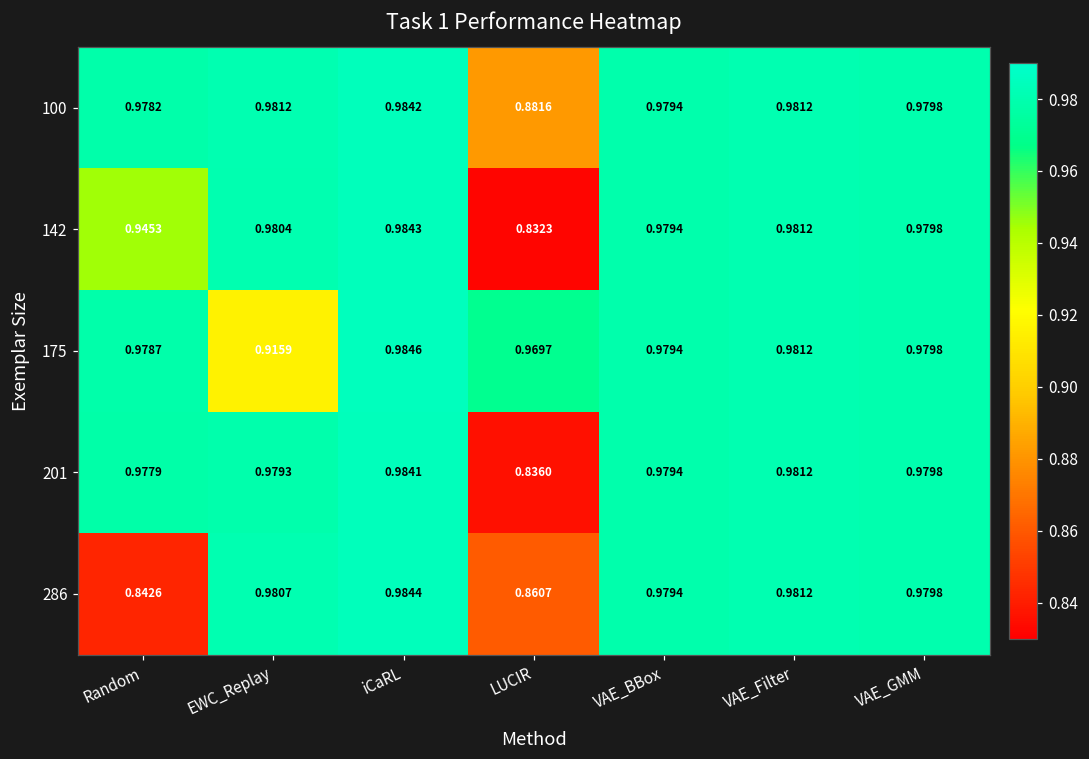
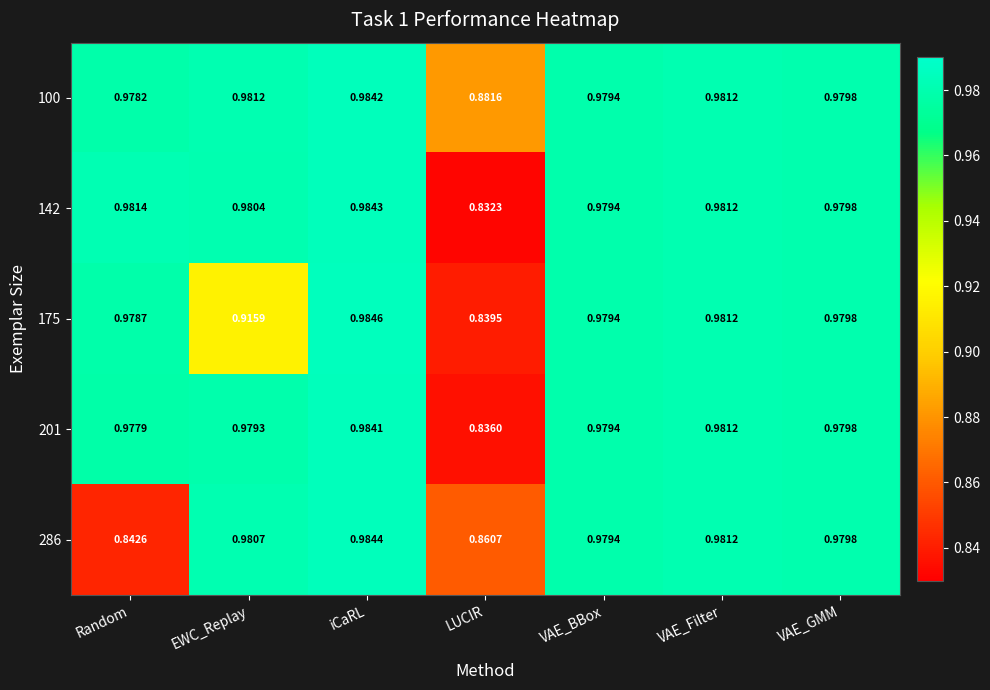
142, Random: 0.9453 -> 0.9814
175, LUCIR: 0.9697 -> 0.8395
